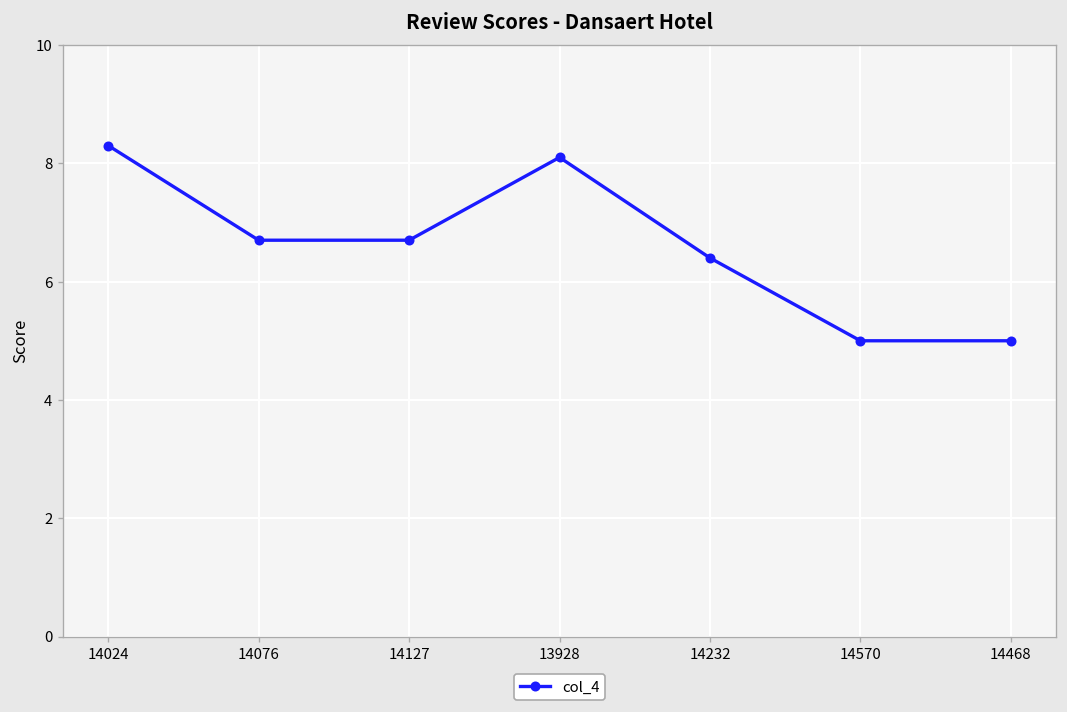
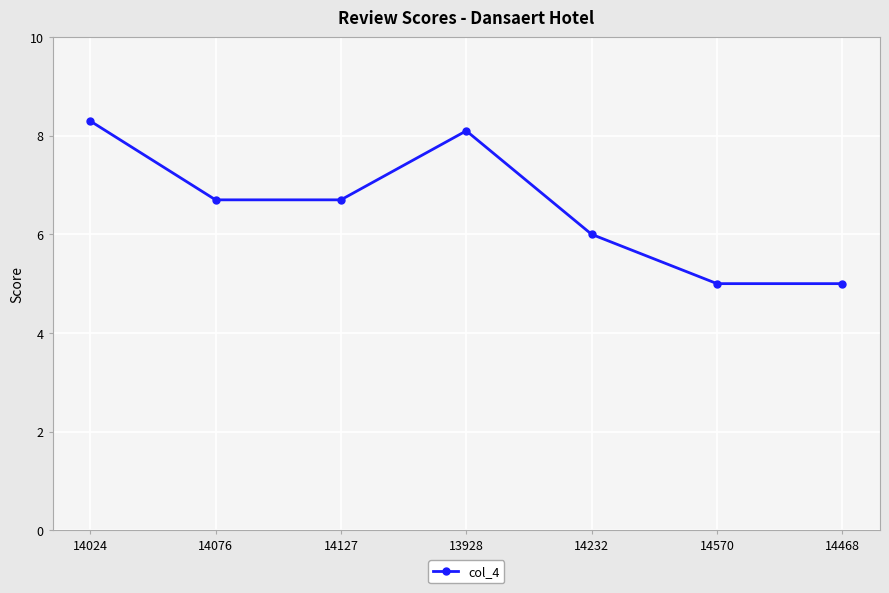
14232: 6.4 -> 6.0
